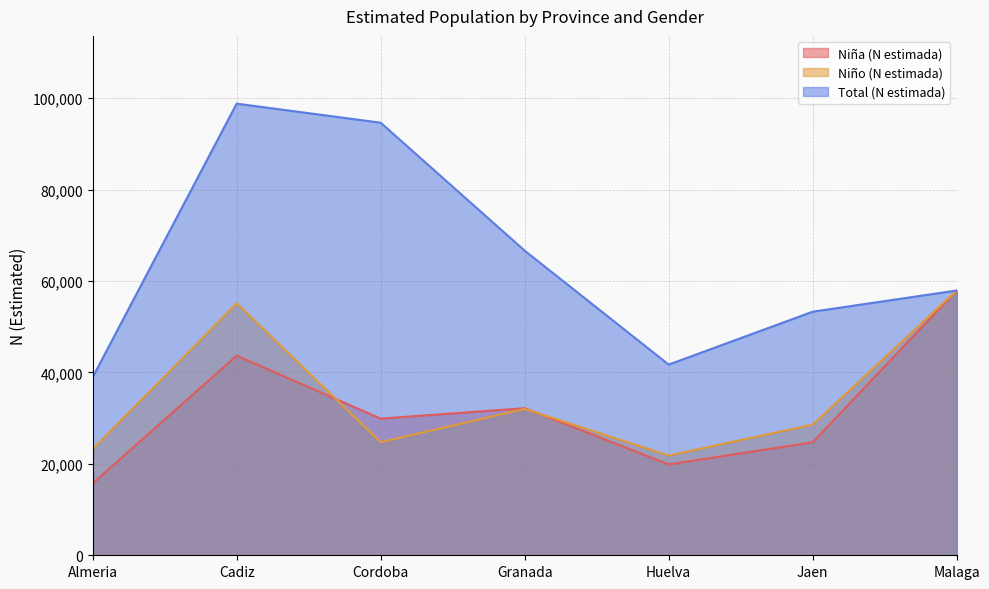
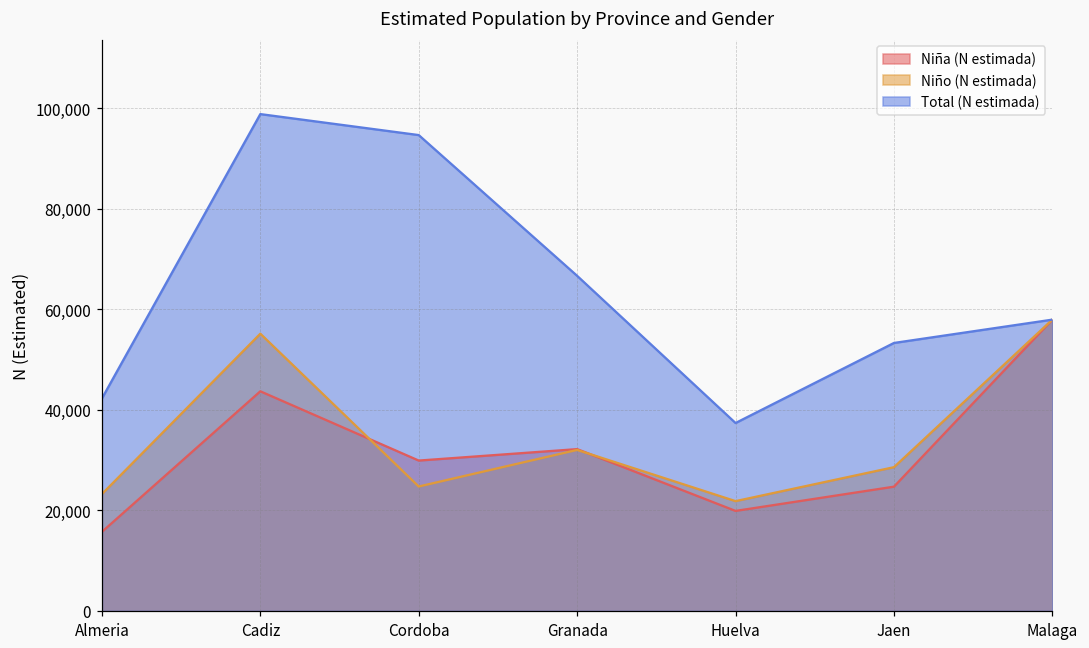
Total (N estimada), Almeria: 39,000 -> 42,000
Total (N estimada), Huelva: 42,000 -> 37,000
